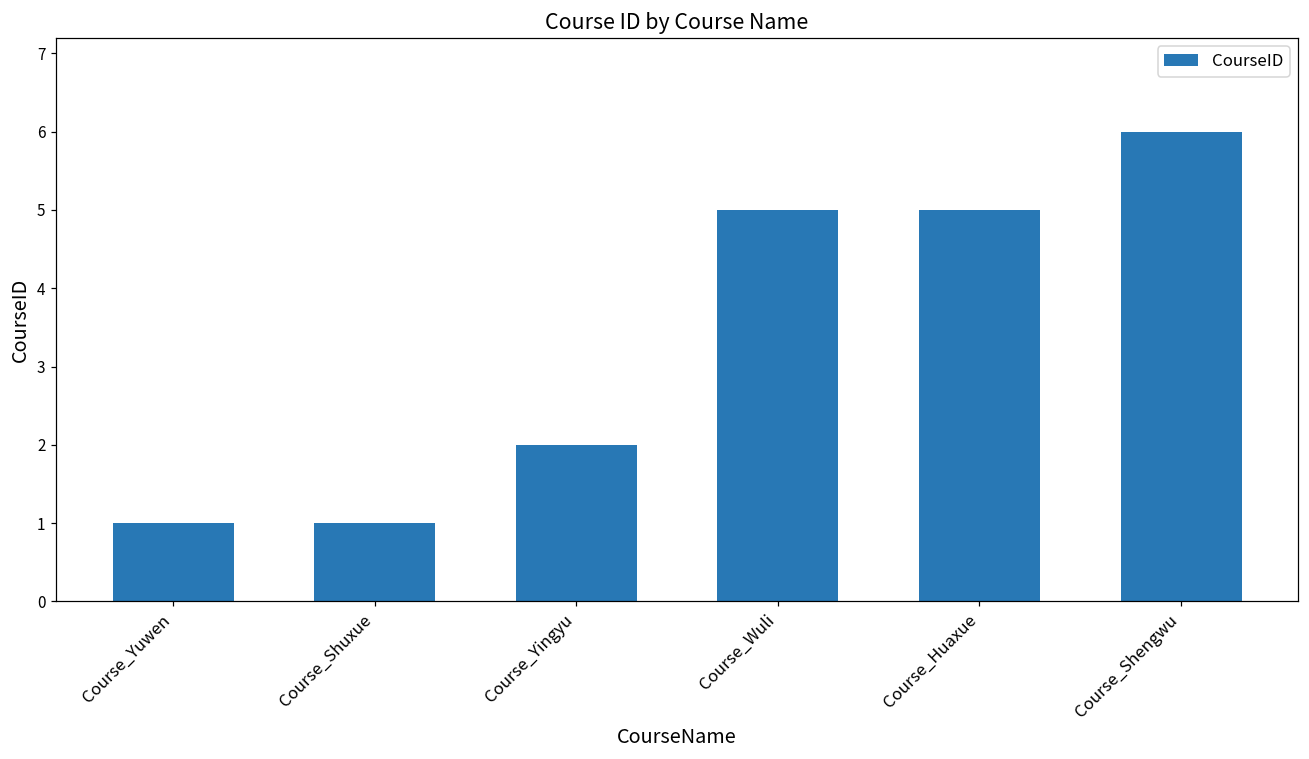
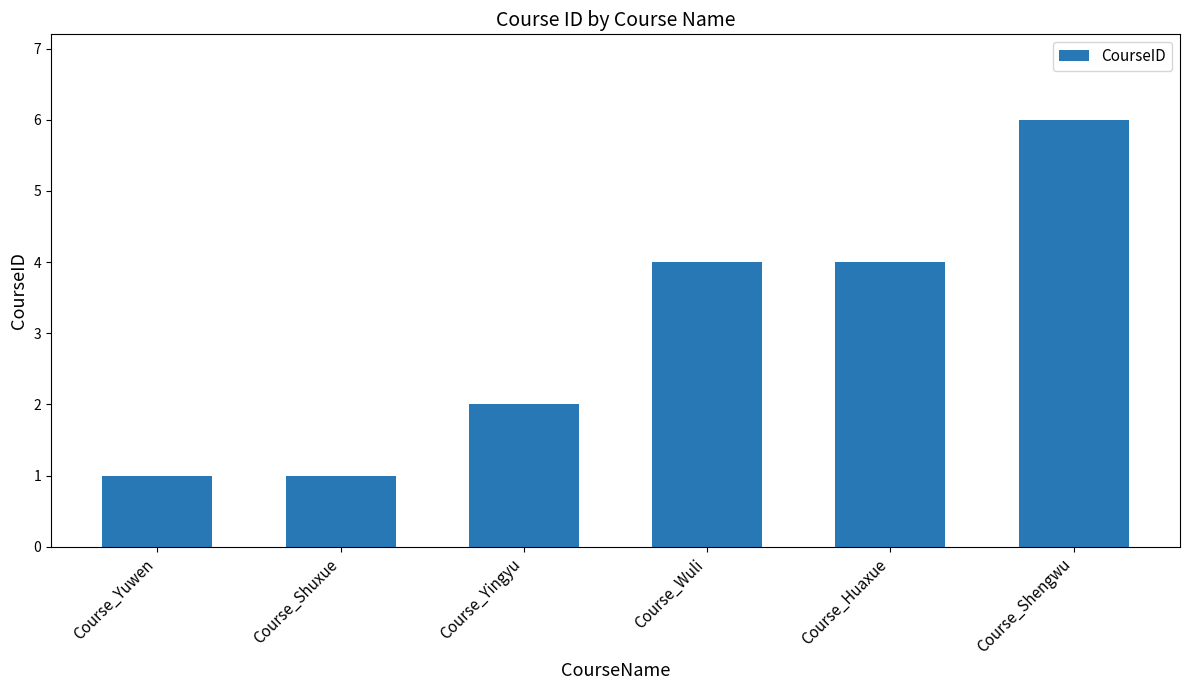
Course_Wuli: 5 -> 4
Course_Huaxue: 5 -> 4
